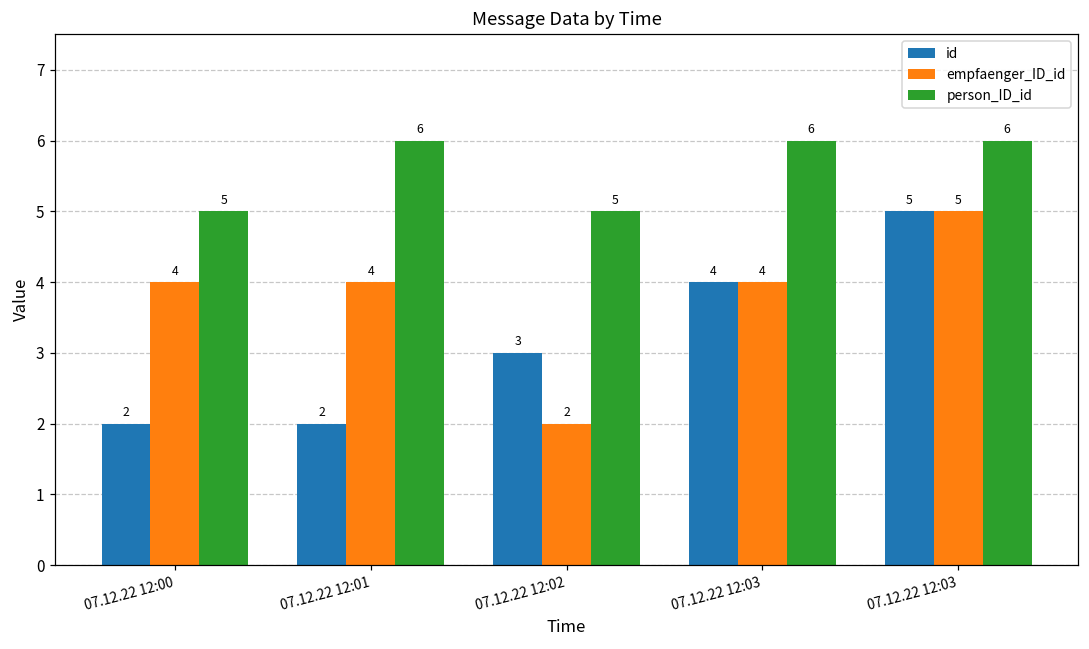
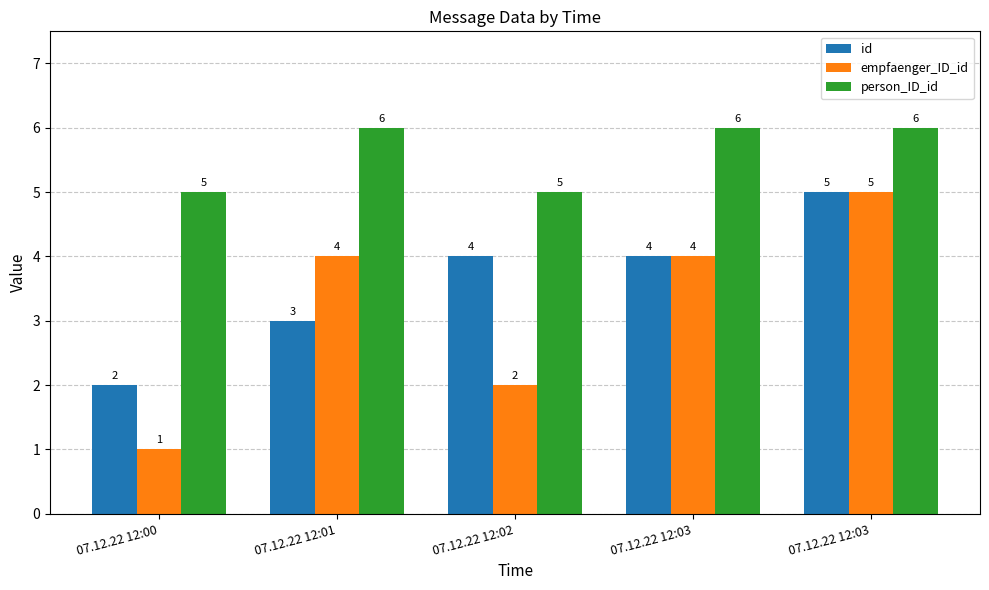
empfaenger_ID_id, 07.12.22 12:00: 4 -> 1
id, 07.12.22 12:01: 2 -> 3
id, 07.12.22 12:02: 3 -> 4
